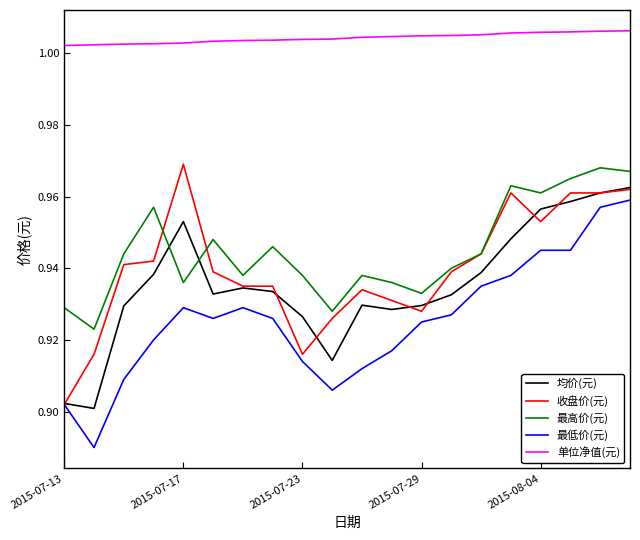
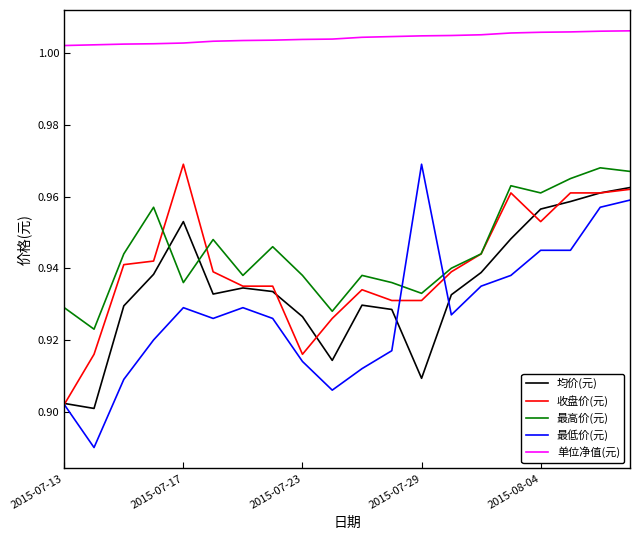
均价(元), 2015-07-29: 0.930 -> 0.909
收盘价(元), 2015-07-29: 0.928 -> 0.931
最低价(元), 2015-07-29: 0.925 -> 0.969
